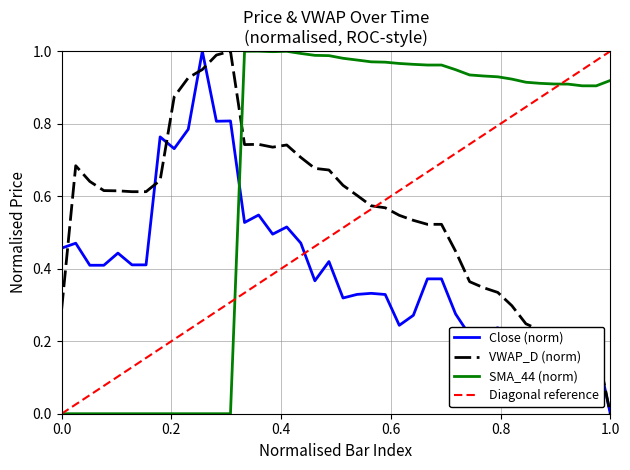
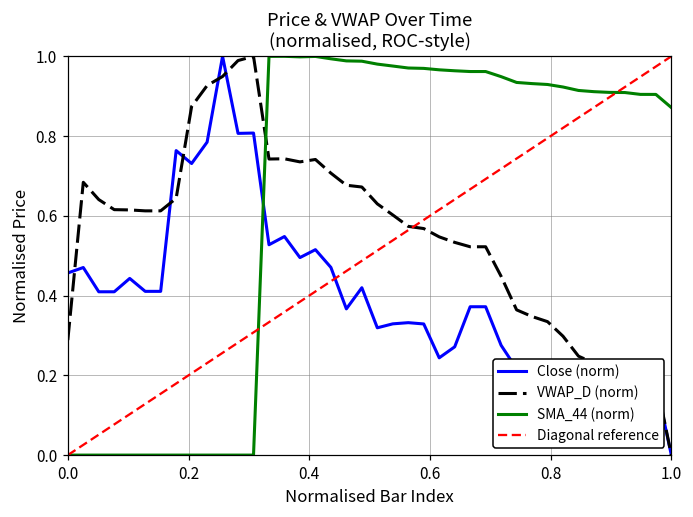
SMA_44 (norm), 1.0: 0.92 -> 0.87
